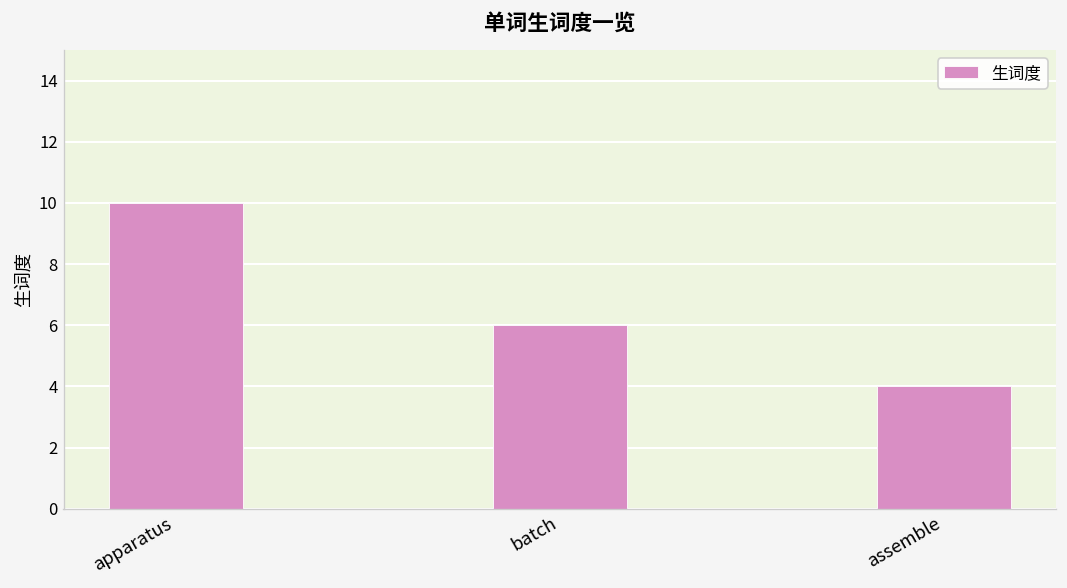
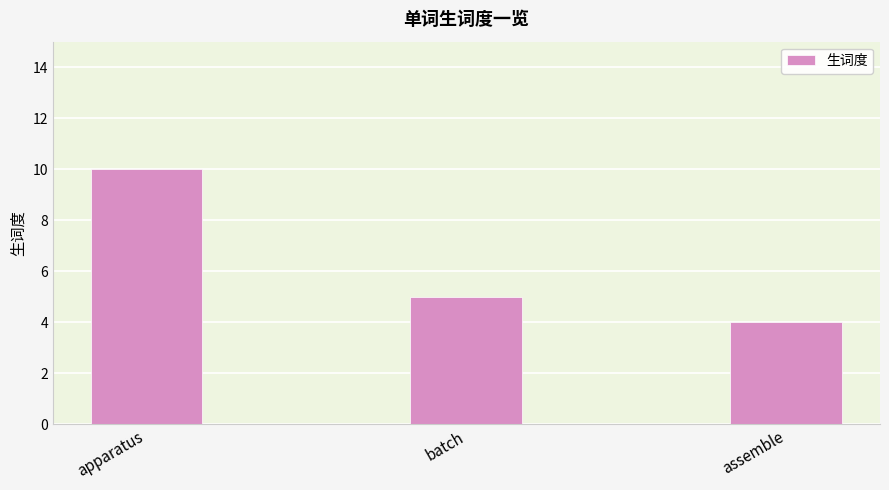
batch: 6 -> 5
